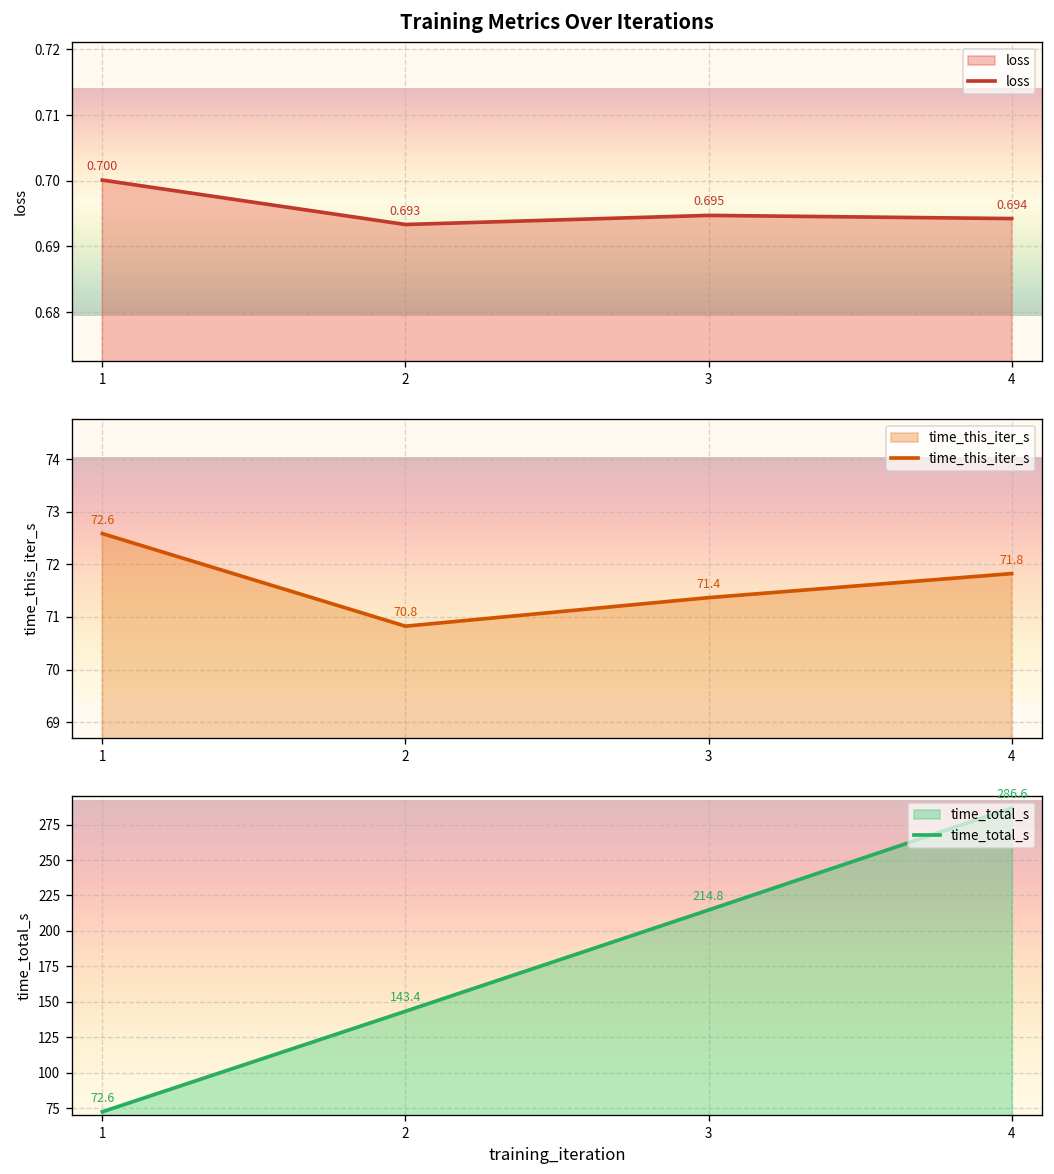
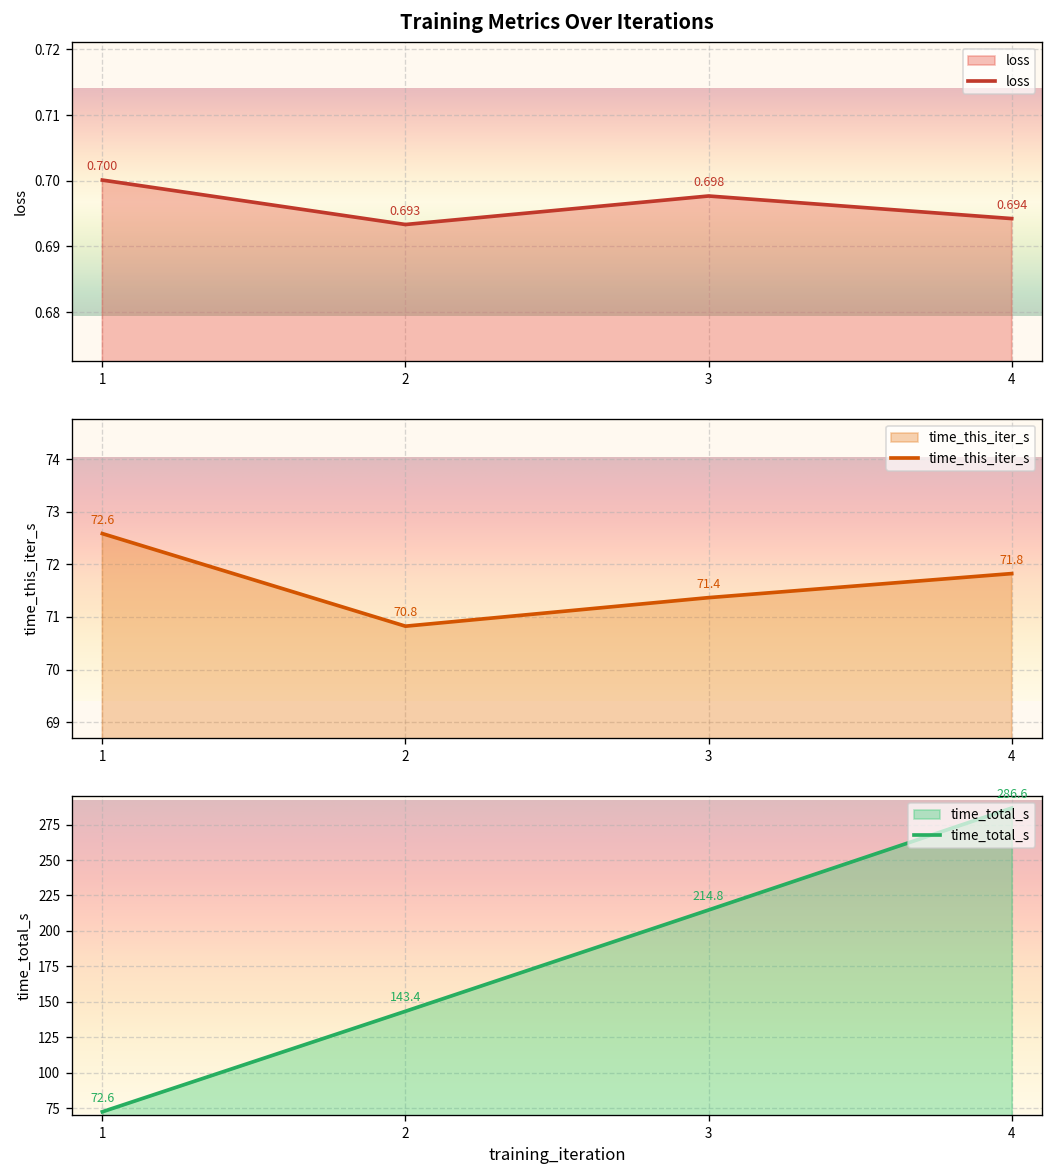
Training Metrics Over Iterations, 3: 0.695 -> 0.698
